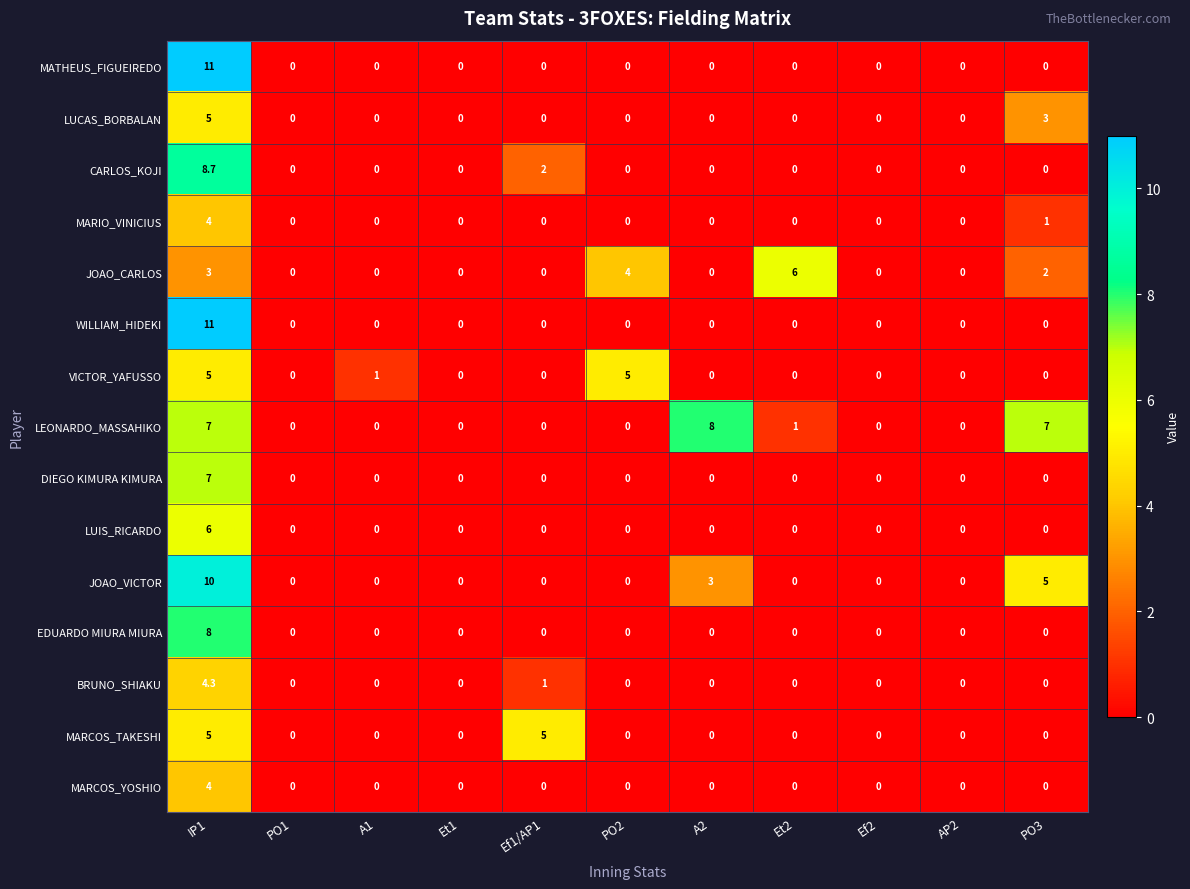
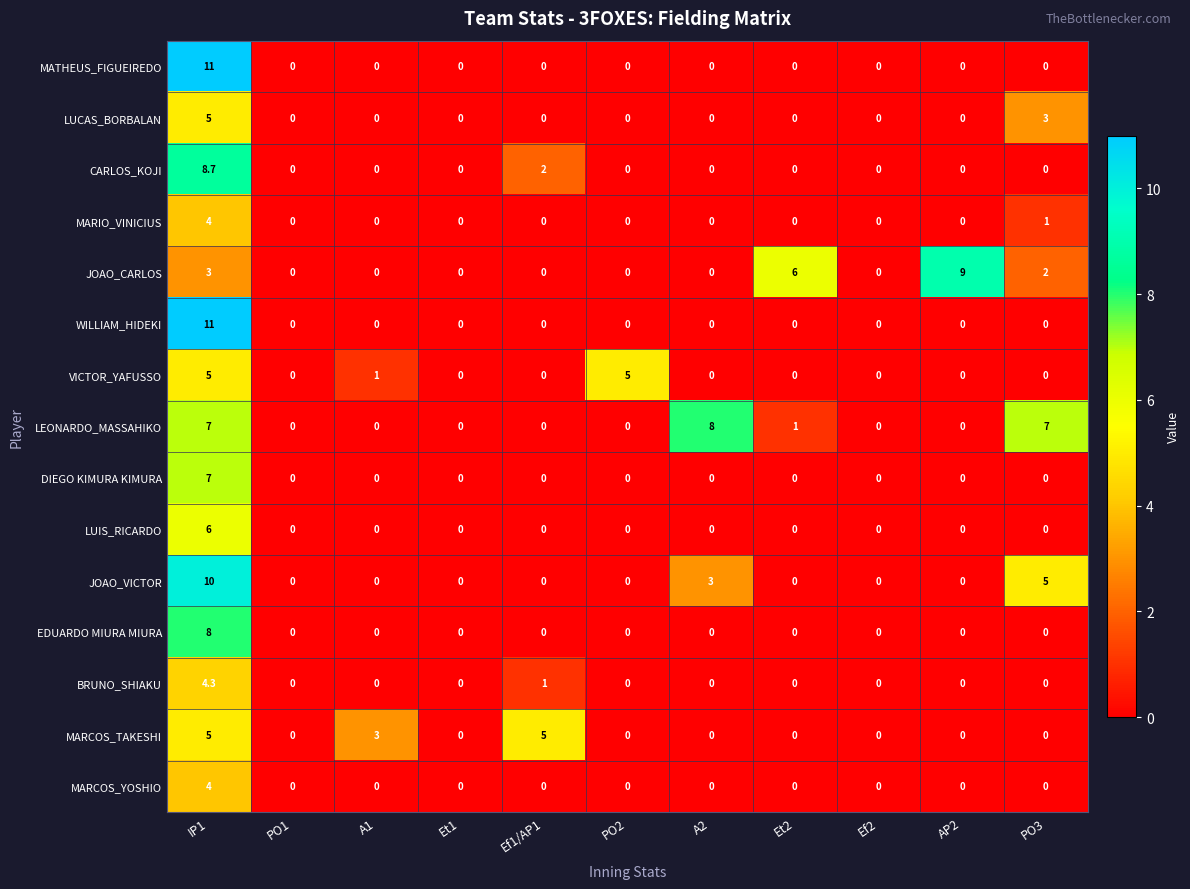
JOAO_CARLOS, PO2: 4 -> 0
JOAO_CARLOS, AP2: 0 -> 9
MARCOS_TAKESHI, A1: 0 -> 3
